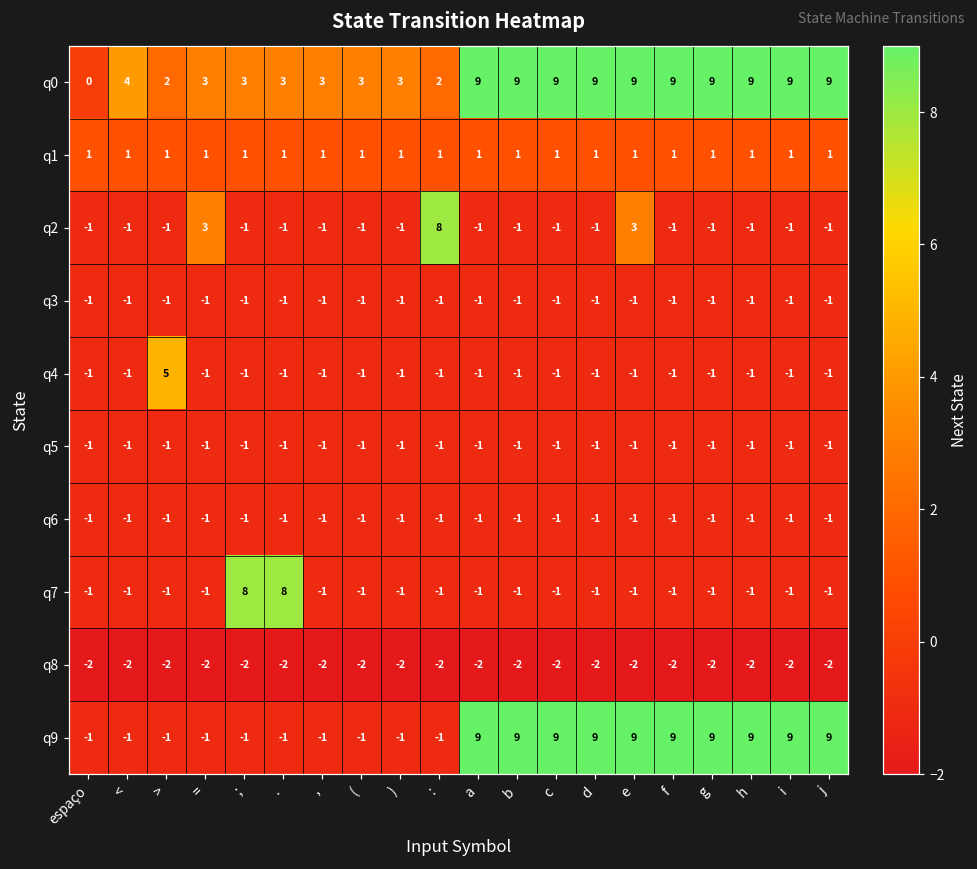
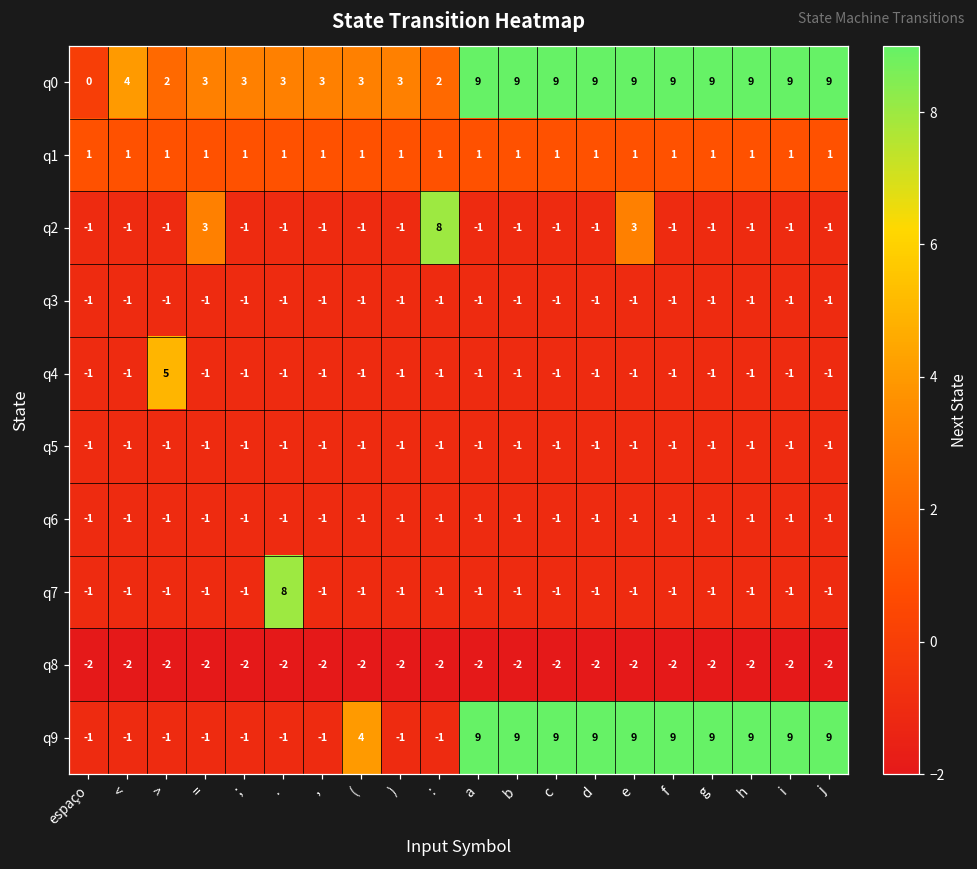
q7, ;: 8 -> -1
q9, (: -1 -> 4
